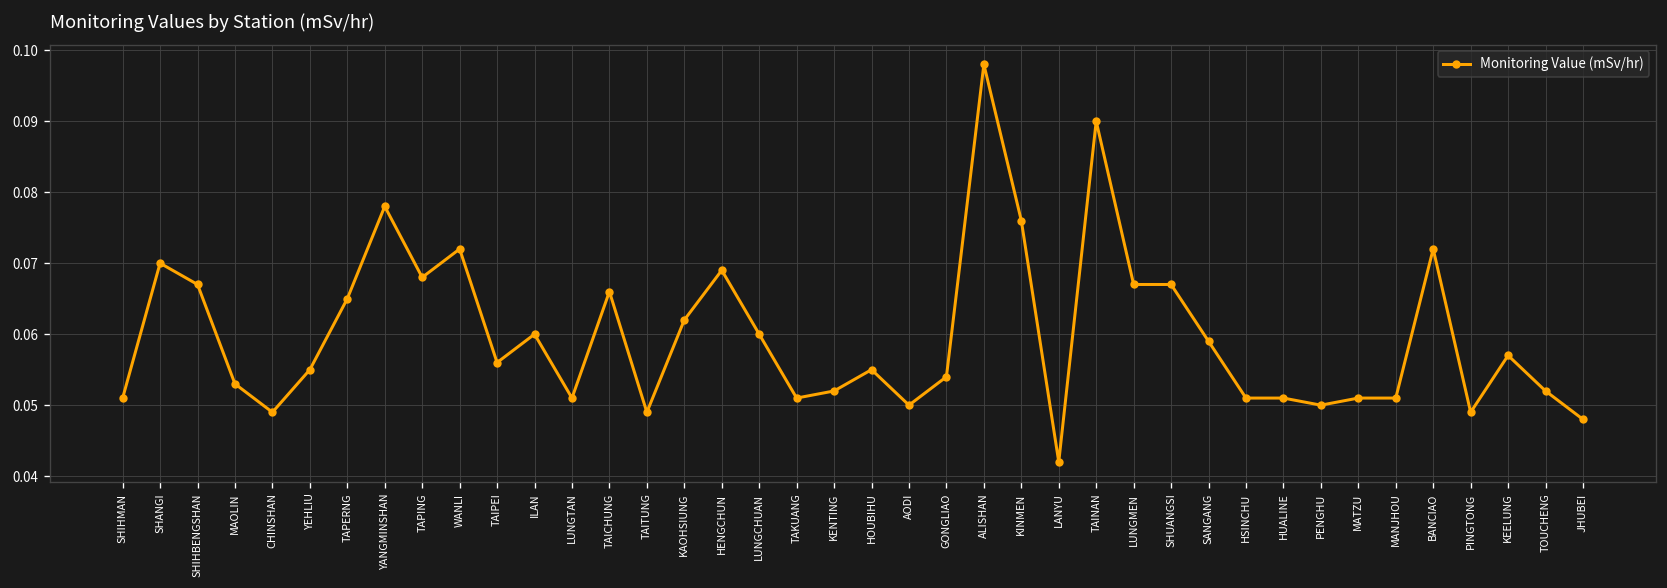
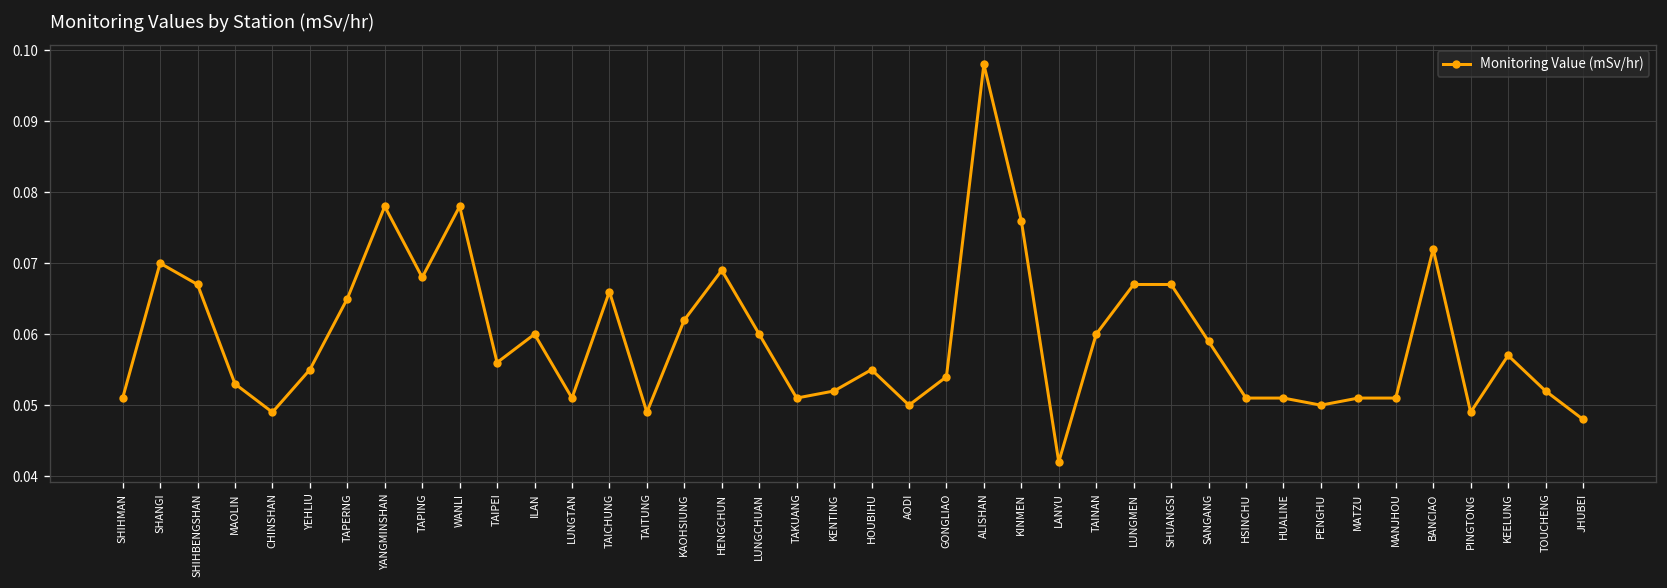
WANLI: 0.072 -> 0.078
TAINAN: 0.09 -> 0.06
